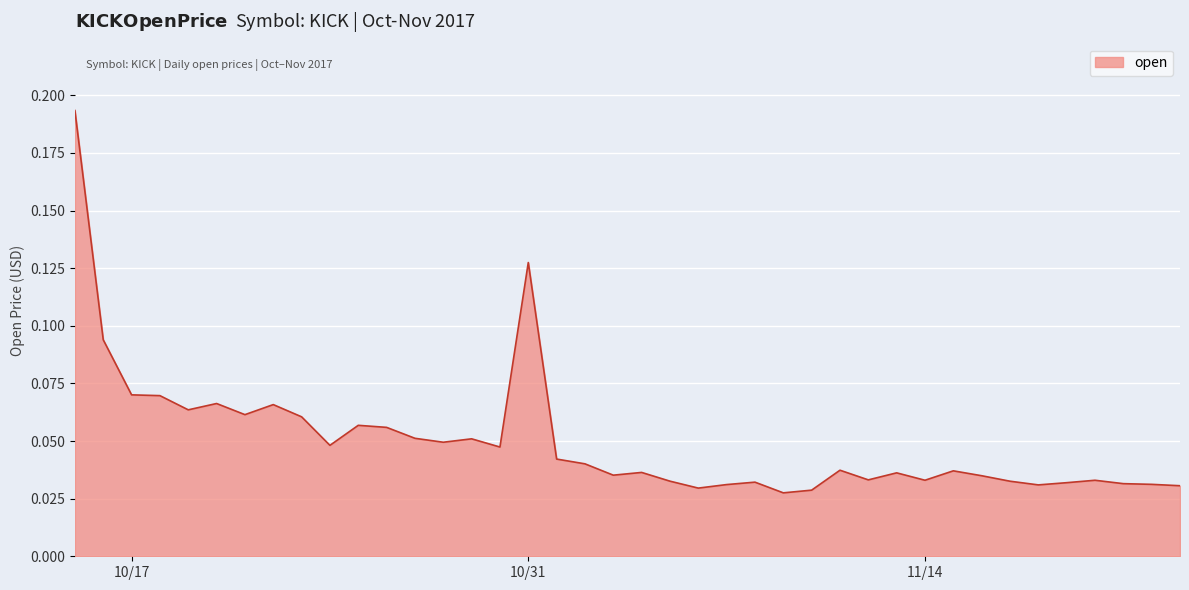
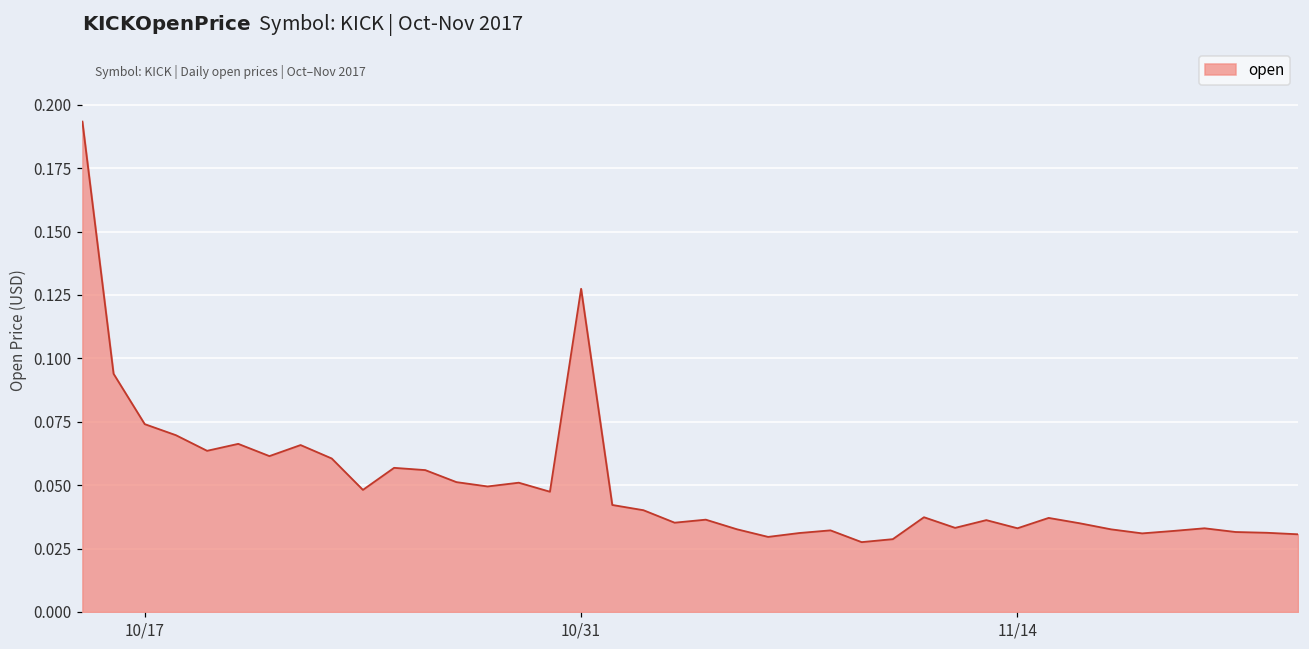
10/17: 0.070 -> 0.074
